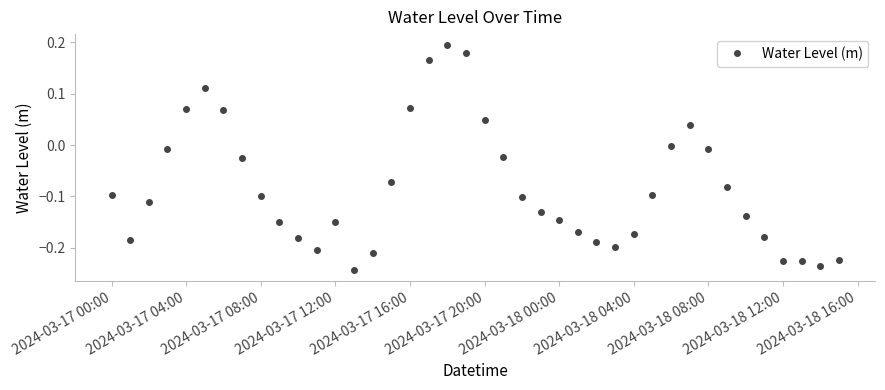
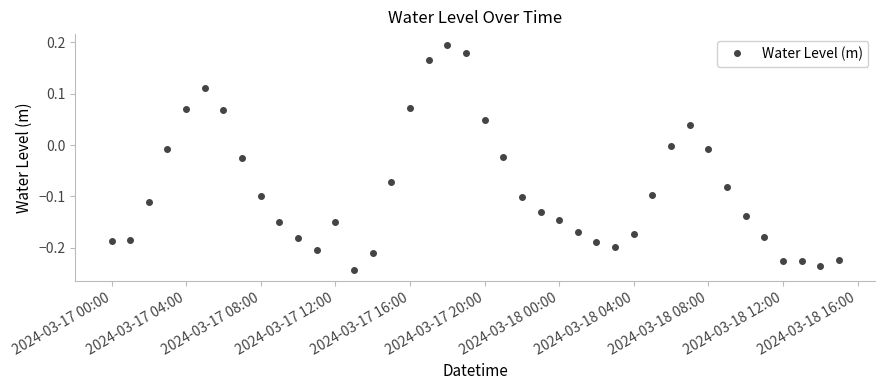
2024-03-17 00:00: -0.10 -> -0.19
